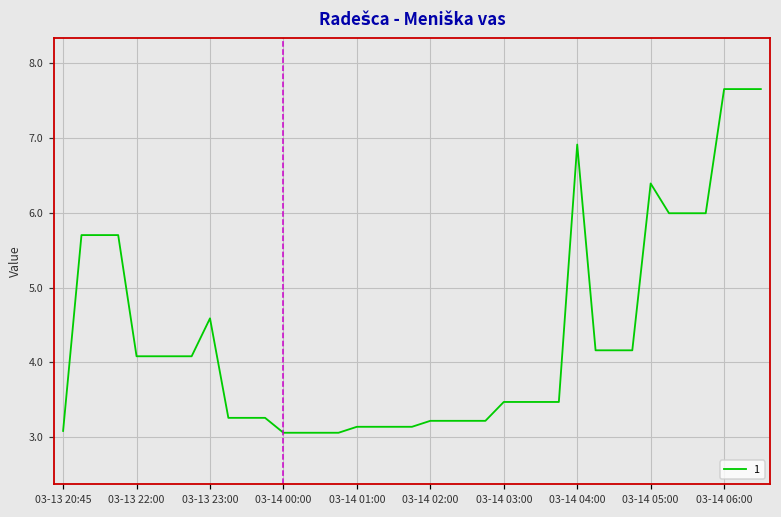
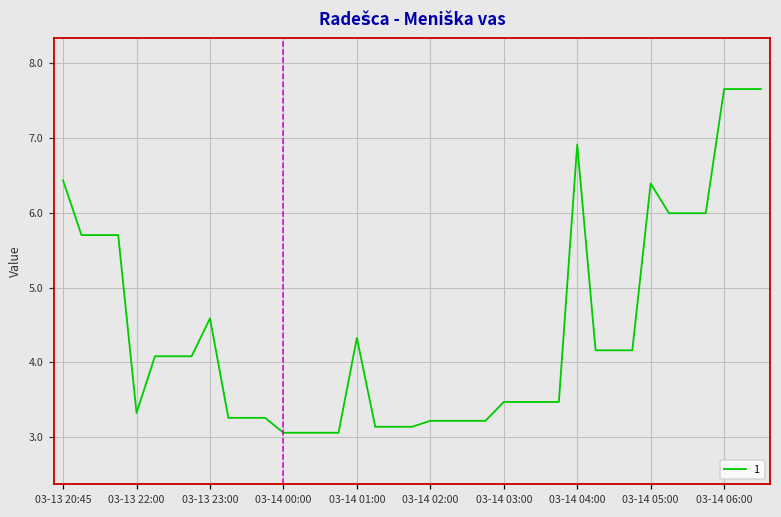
03-13 20:45: 3.1 -> 6.4
03-13 22:00: 4.1 -> 3.3
03-14 01:00: 3.1 -> 4.3
